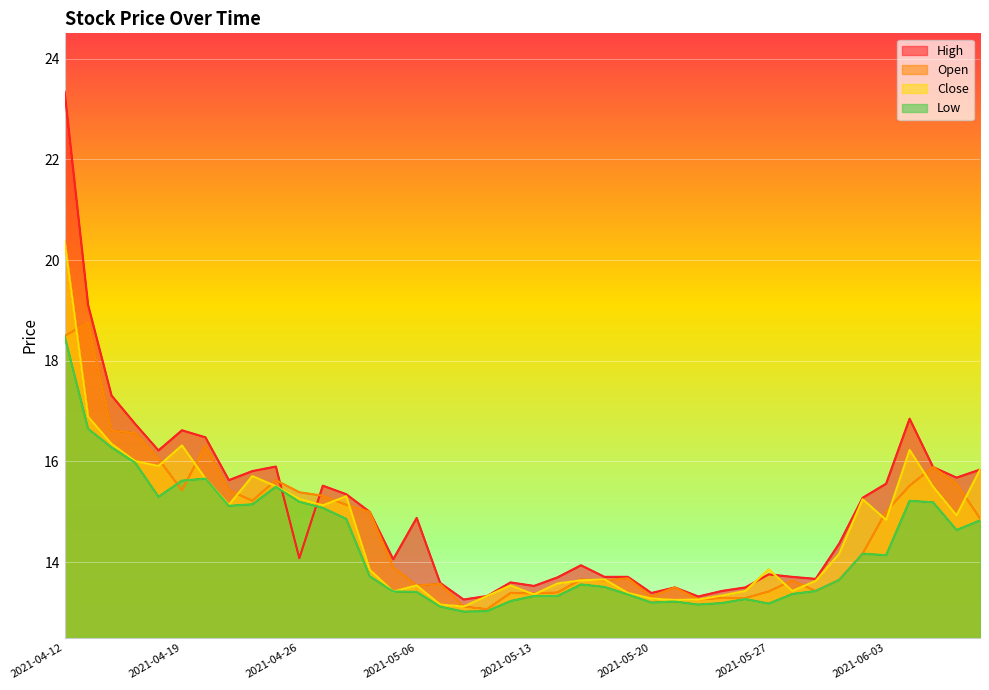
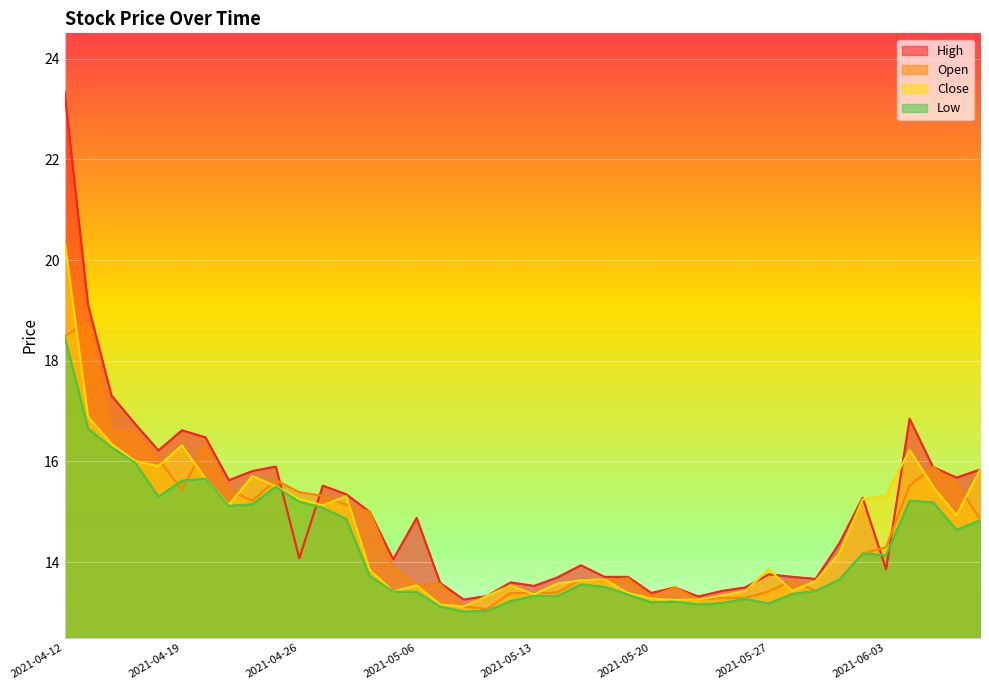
High, 2021-06-03: 15.6 -> 13.9
Open, 2021-06-03: 15.0 -> 14.3
Close, 2021-06-03: 14.8 -> 15.3
